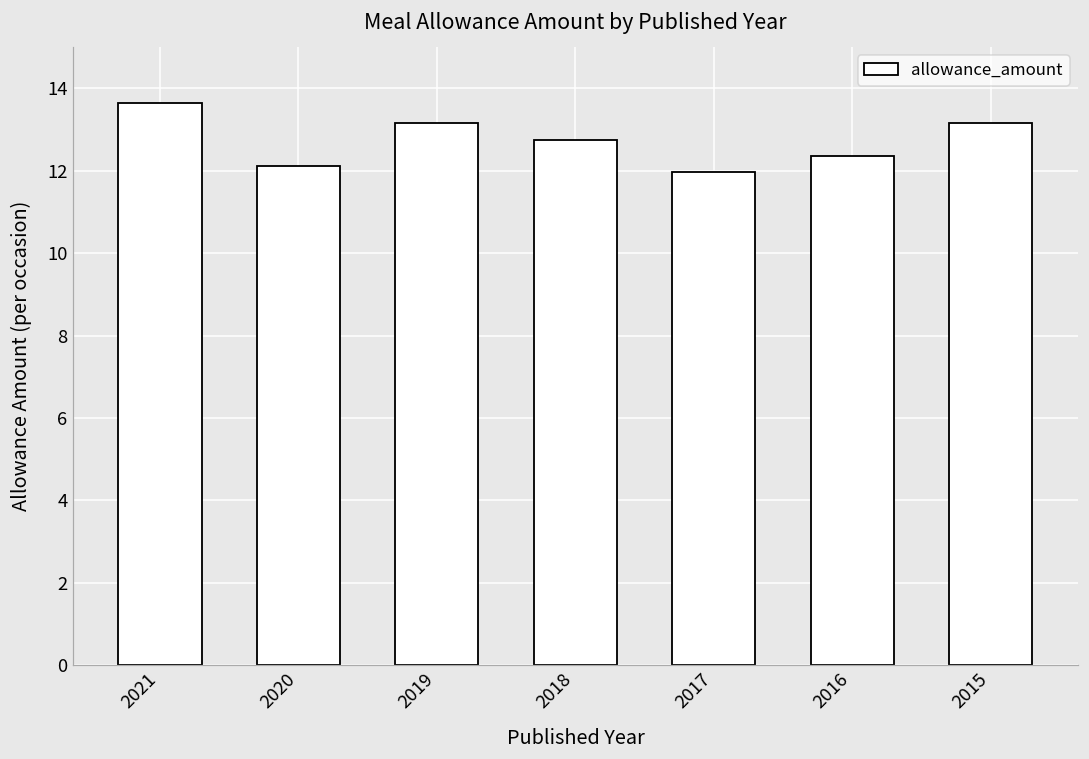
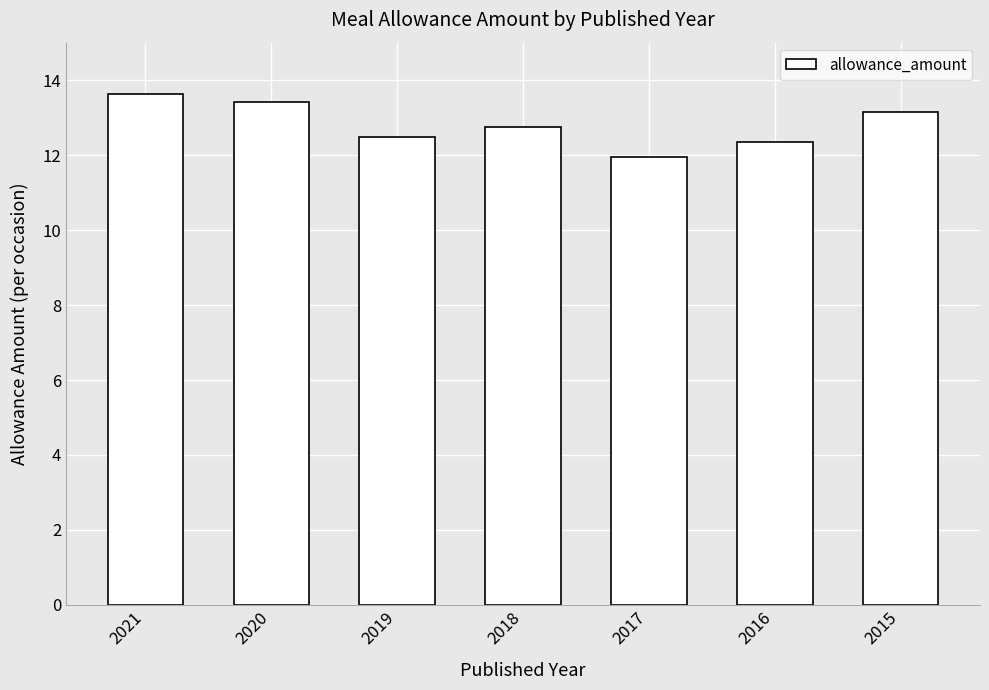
2020: 12.1 -> 13.4
2019: 13.2 -> 12.5
